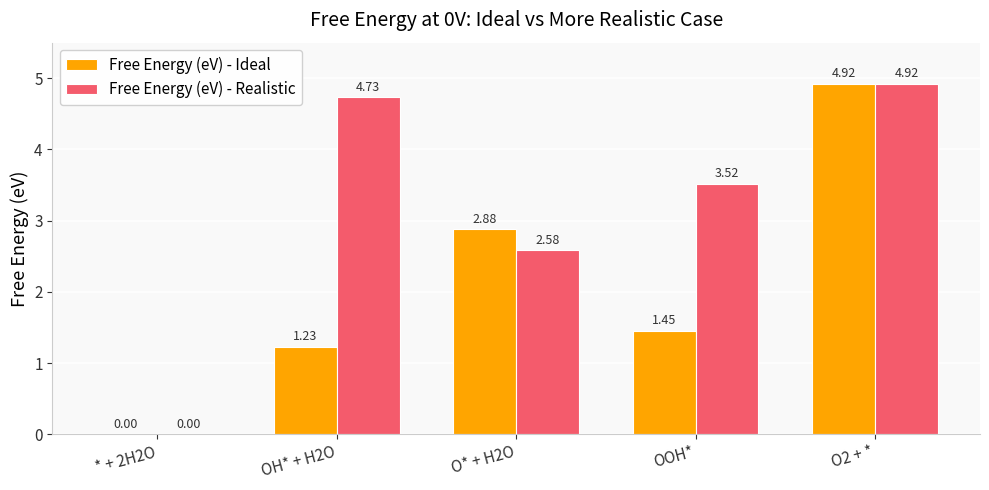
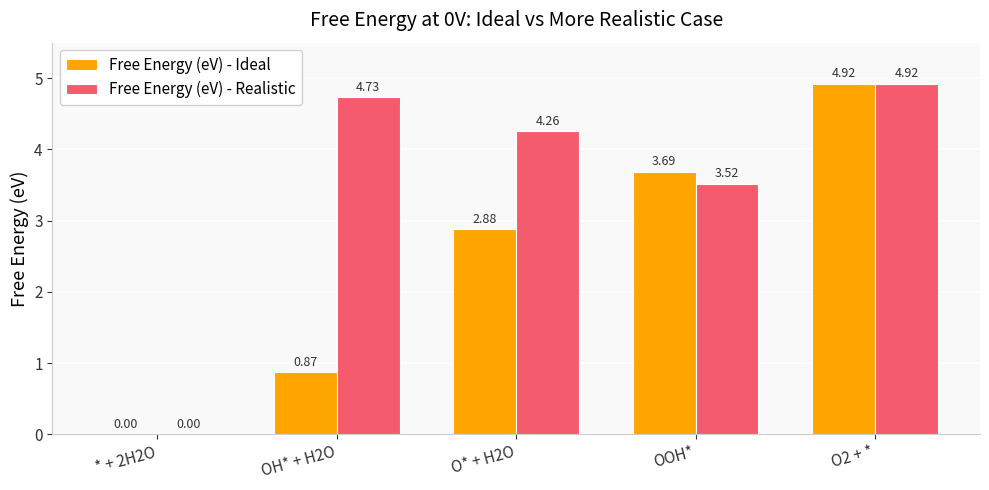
Free Energy (eV) - Ideal, OH* + H2O: 1.23 -> 0.87
Free Energy (eV) - Realistic, O* + H2O: 2.58 -> 4.26
Free Energy (eV) - Ideal, OOH*: 1.45 -> 3.69
